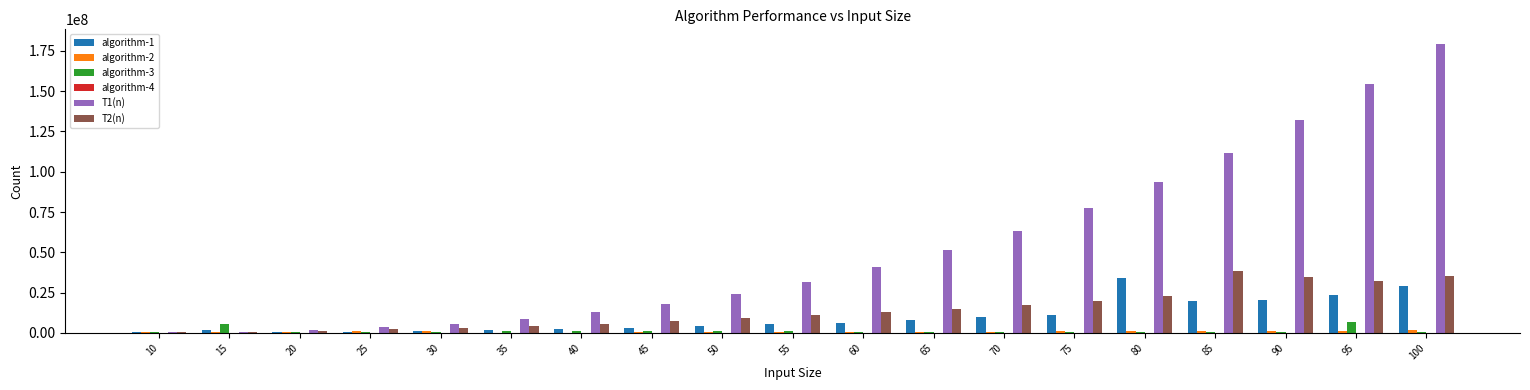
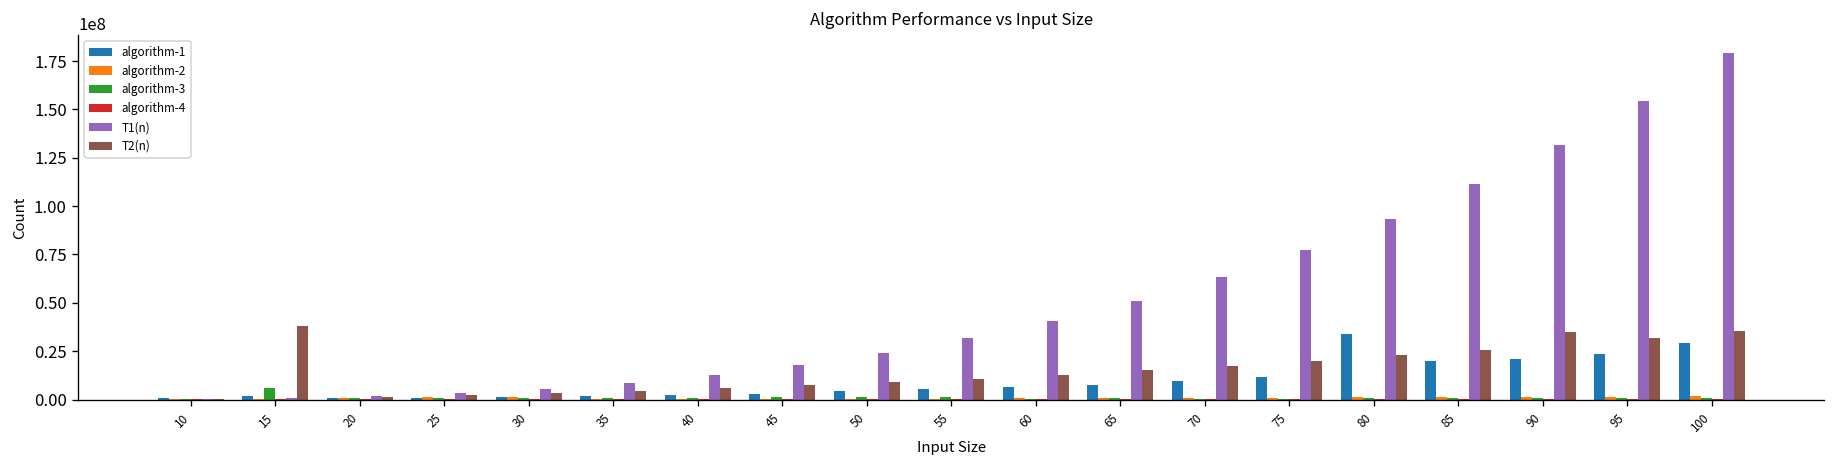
T2(n), 15: 1000000 -> 38000000
T2(n), 85: 38000000 -> 26000000
algorithm-3, 95: 7000000 -> 1000000
